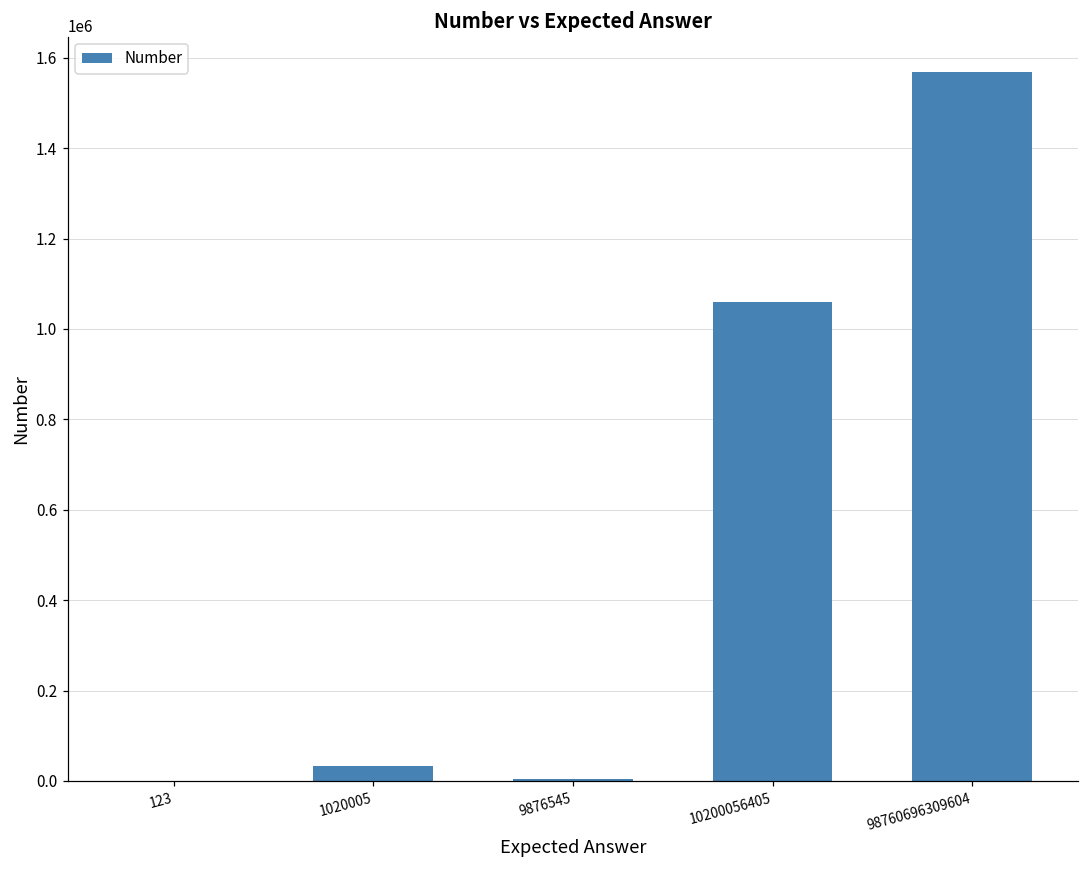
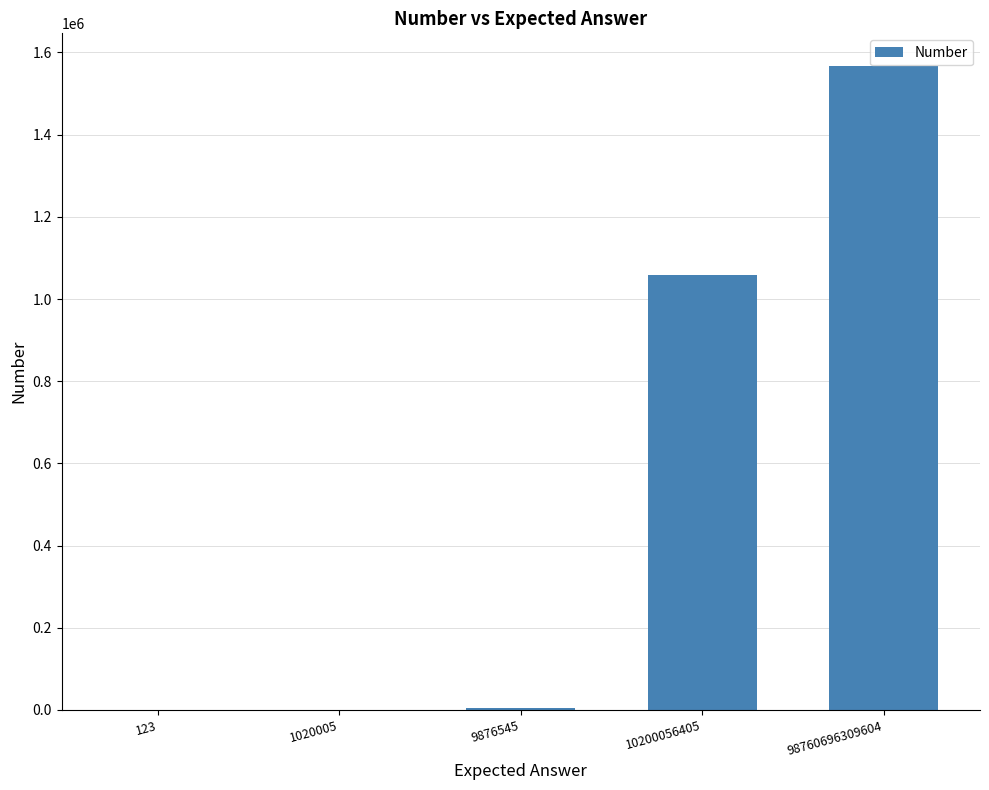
1020005: 30000 -> 0
